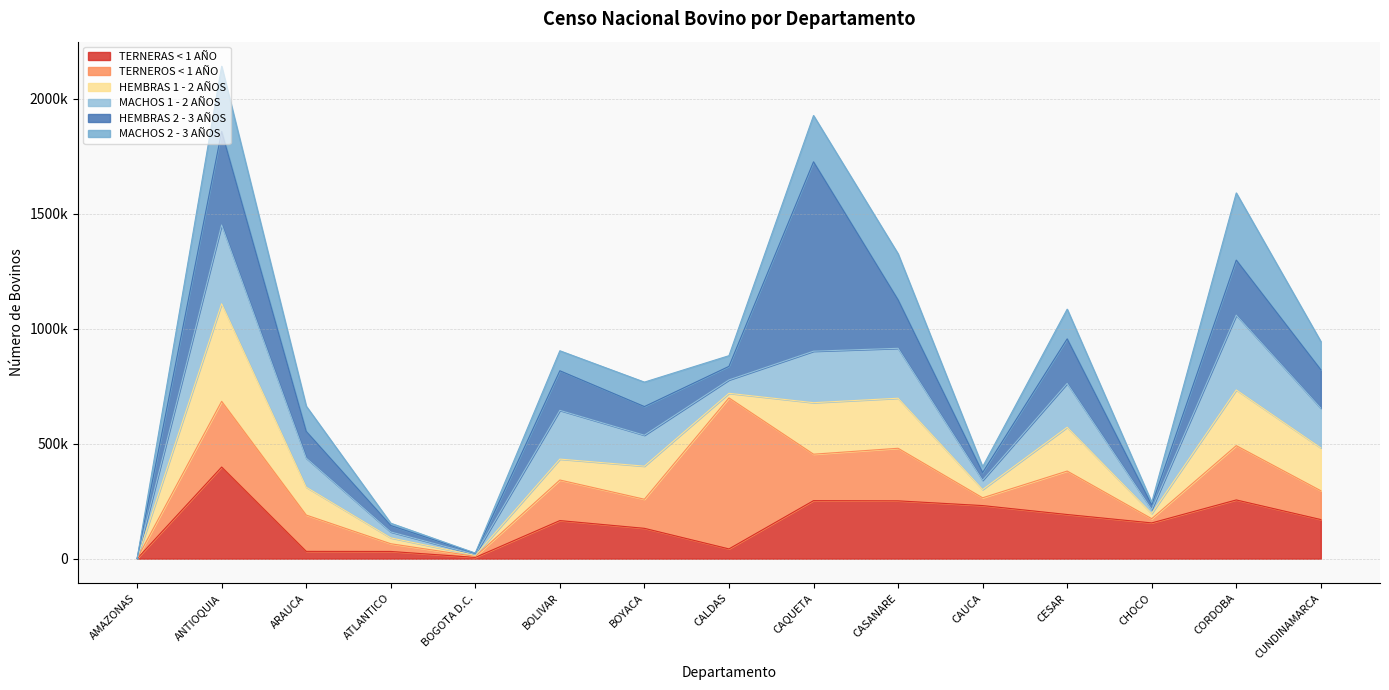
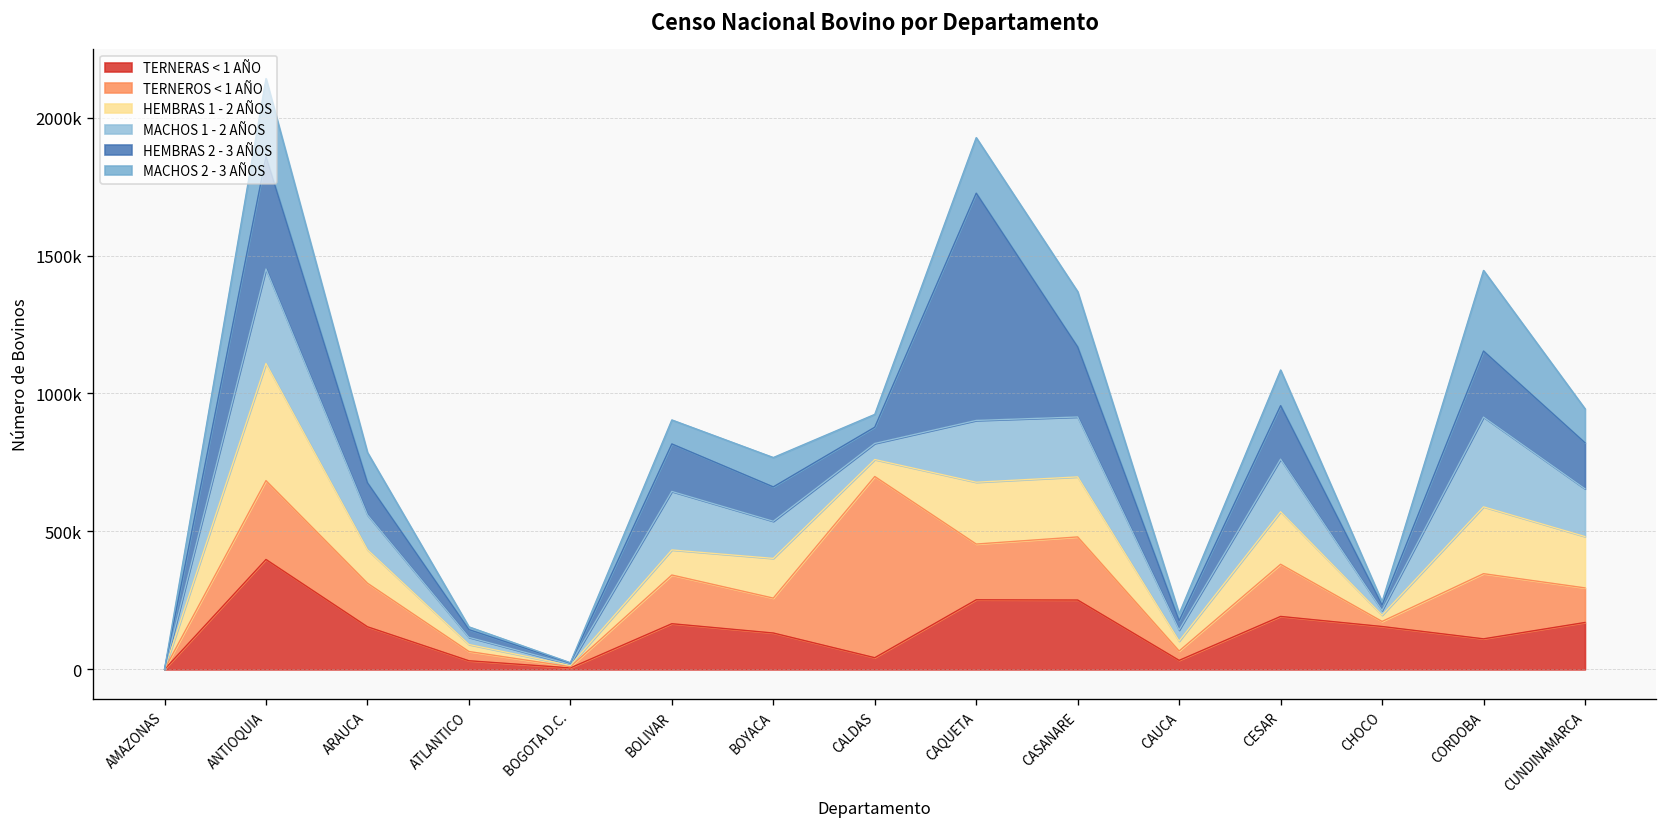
TERNERAS < 1 AÑO, ARAUCA: 30000 -> 150000
HEMBRAS 1 - 2 AÑOS, CALDAS: 20000 -> 60000
HEMBRAS 2 - 3 AÑOS, CASANARE: 210000 -> 250000
TERNERAS < 1 AÑO, CAUCA: 230000 -> 30000
TERNERAS < 1 AÑO, CORDOBA: 260000 -> 110000
